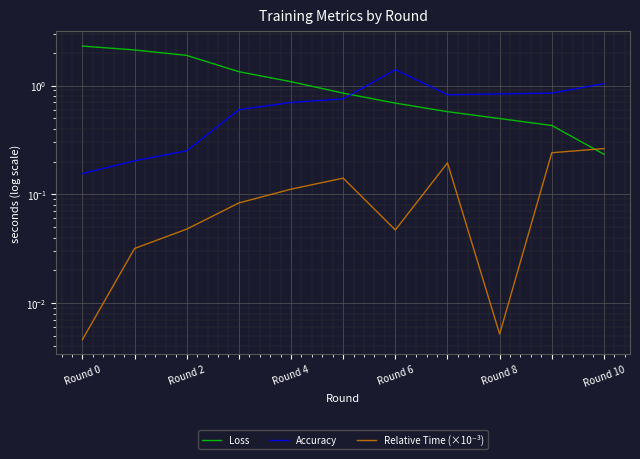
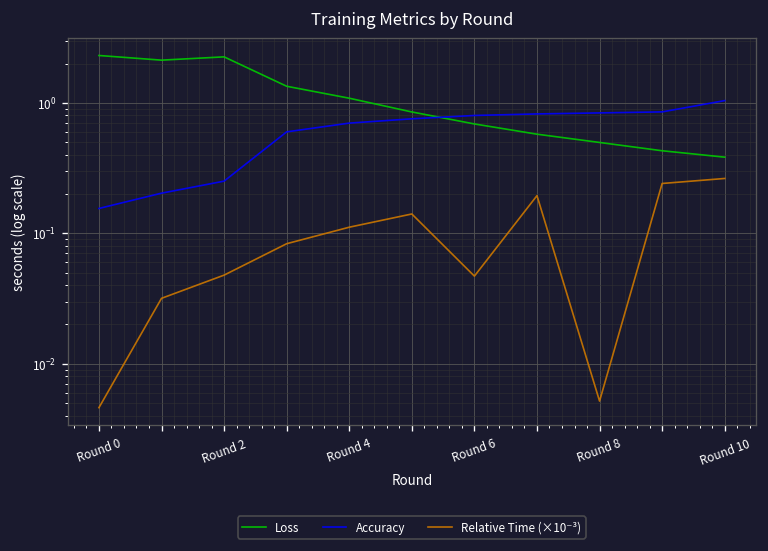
Loss, Round 2: 1.9 -> 2.3
Accuracy, Round 6: 1.4 -> 0.8
Loss, Round 10: 0.23 -> 0.38
